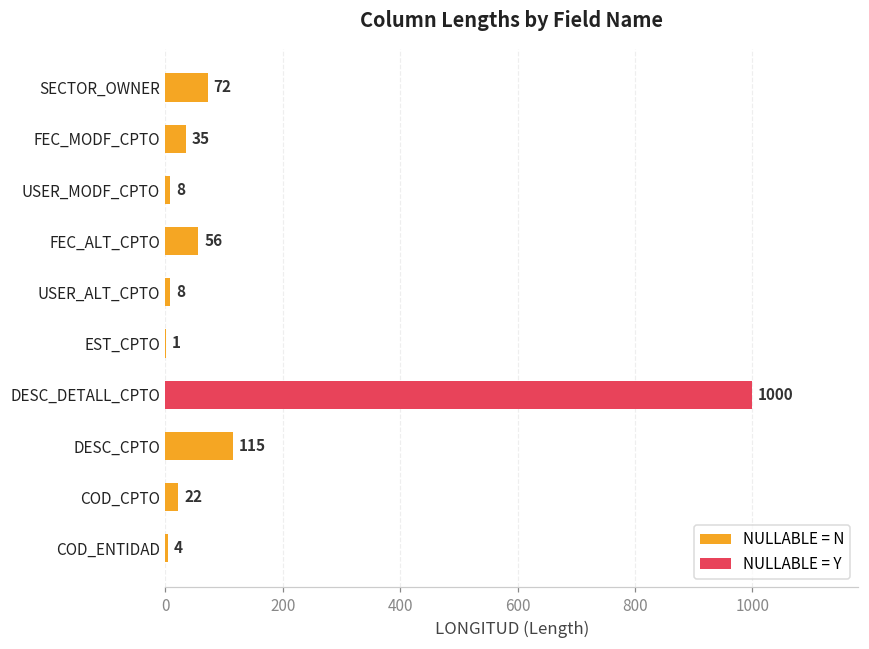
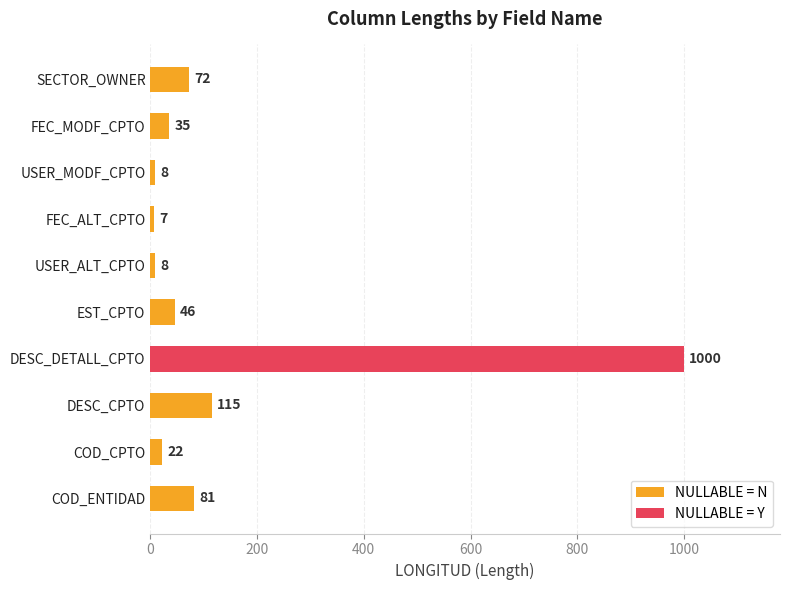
NULLABLE = N, FEC_ALT_CPTO: 56 -> 7
NULLABLE = N, EST_CPTO: 1 -> 46
NULLABLE = N, COD_ENTIDAD: 4 -> 81
